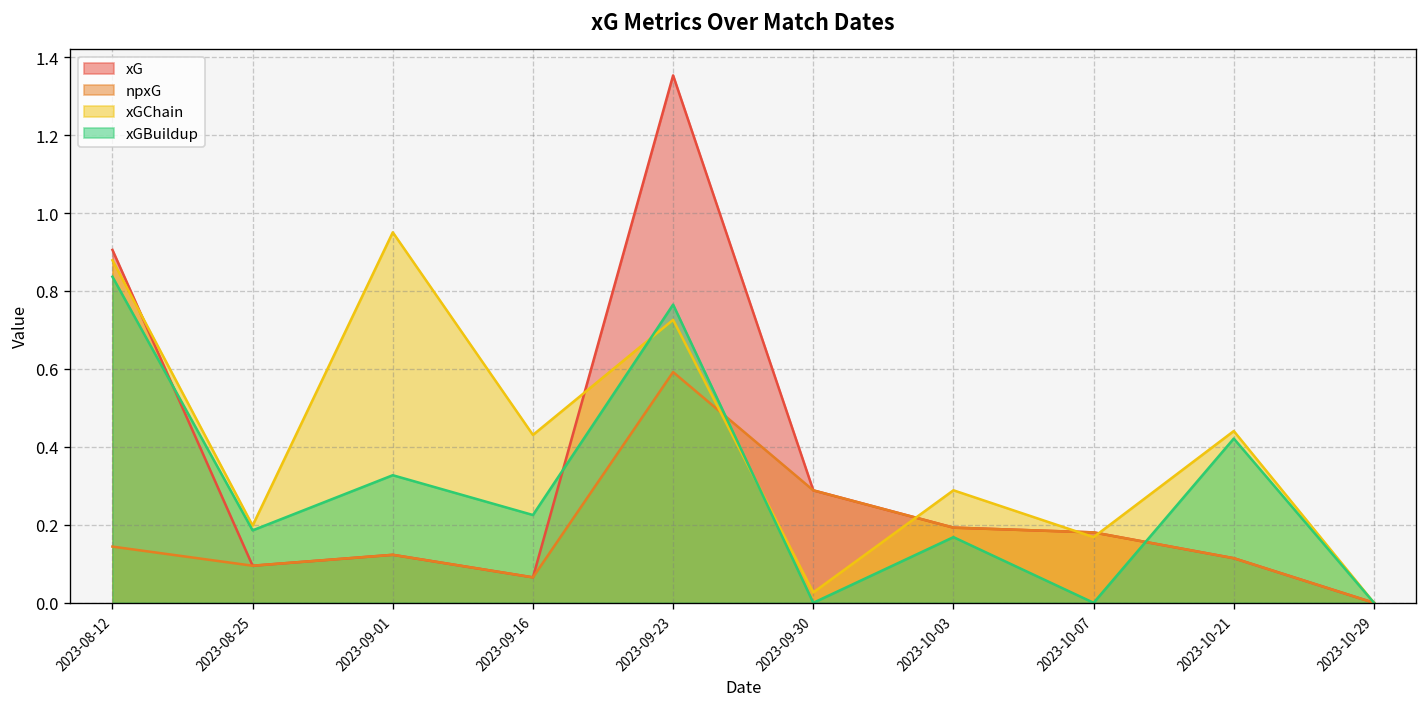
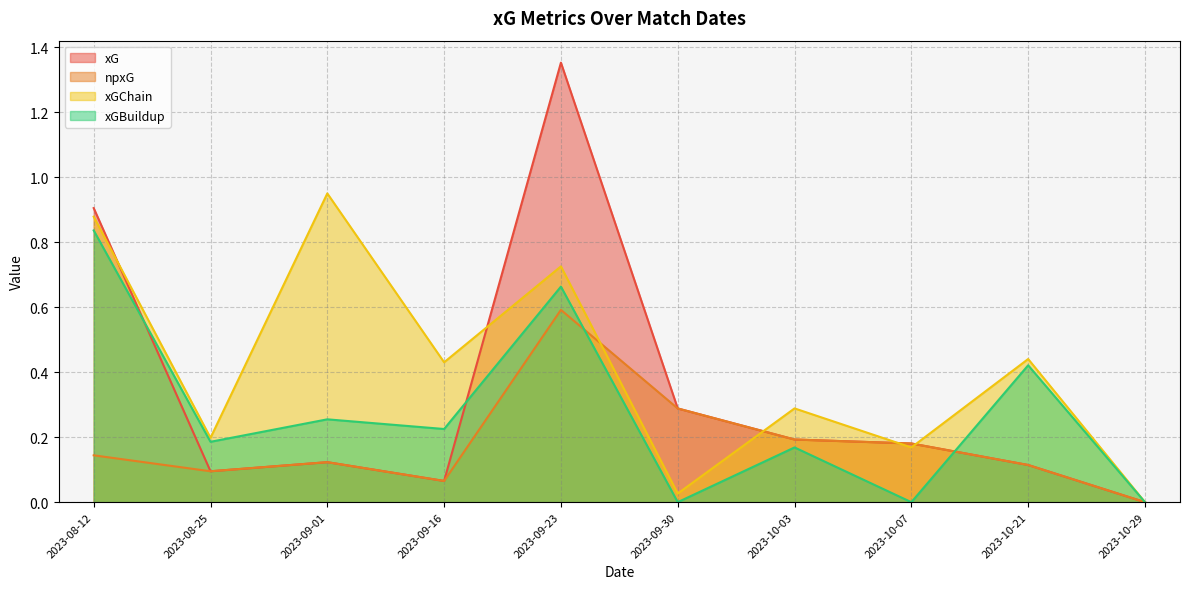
xGBuildup, 2023-09-01: 0.33 -> 0.26
xGBuildup, 2023-09-23: 0.77 -> 0.66
